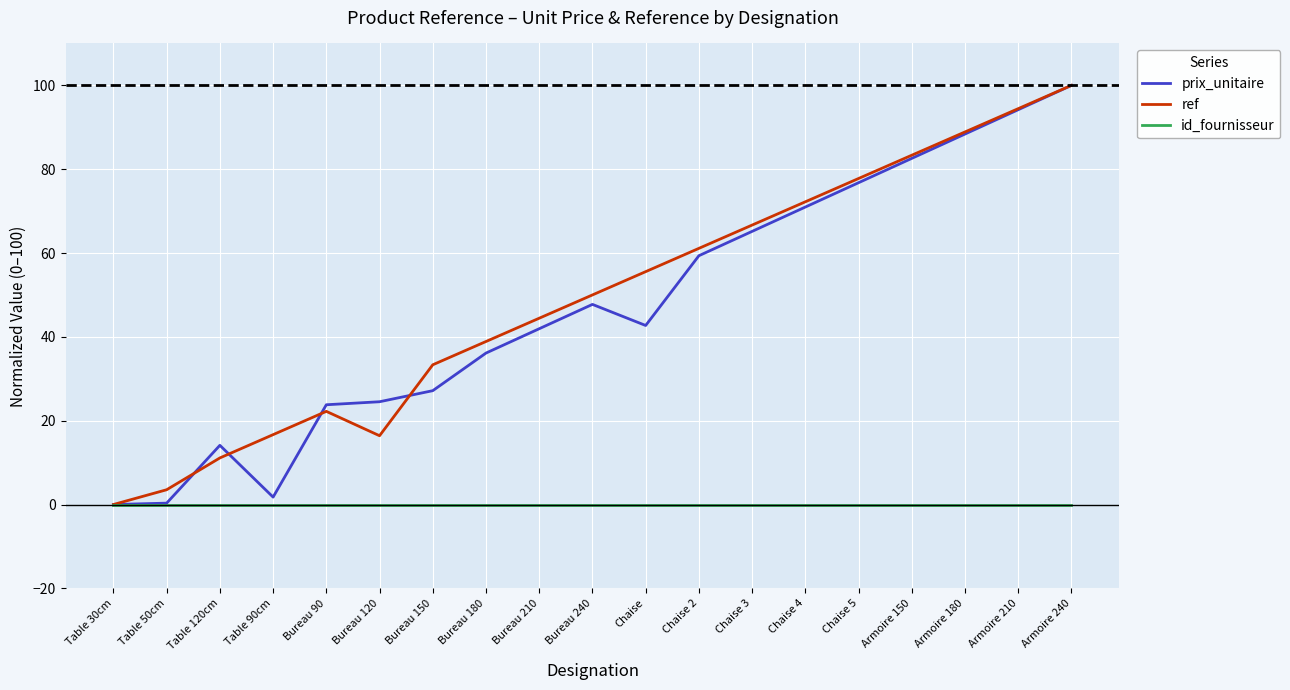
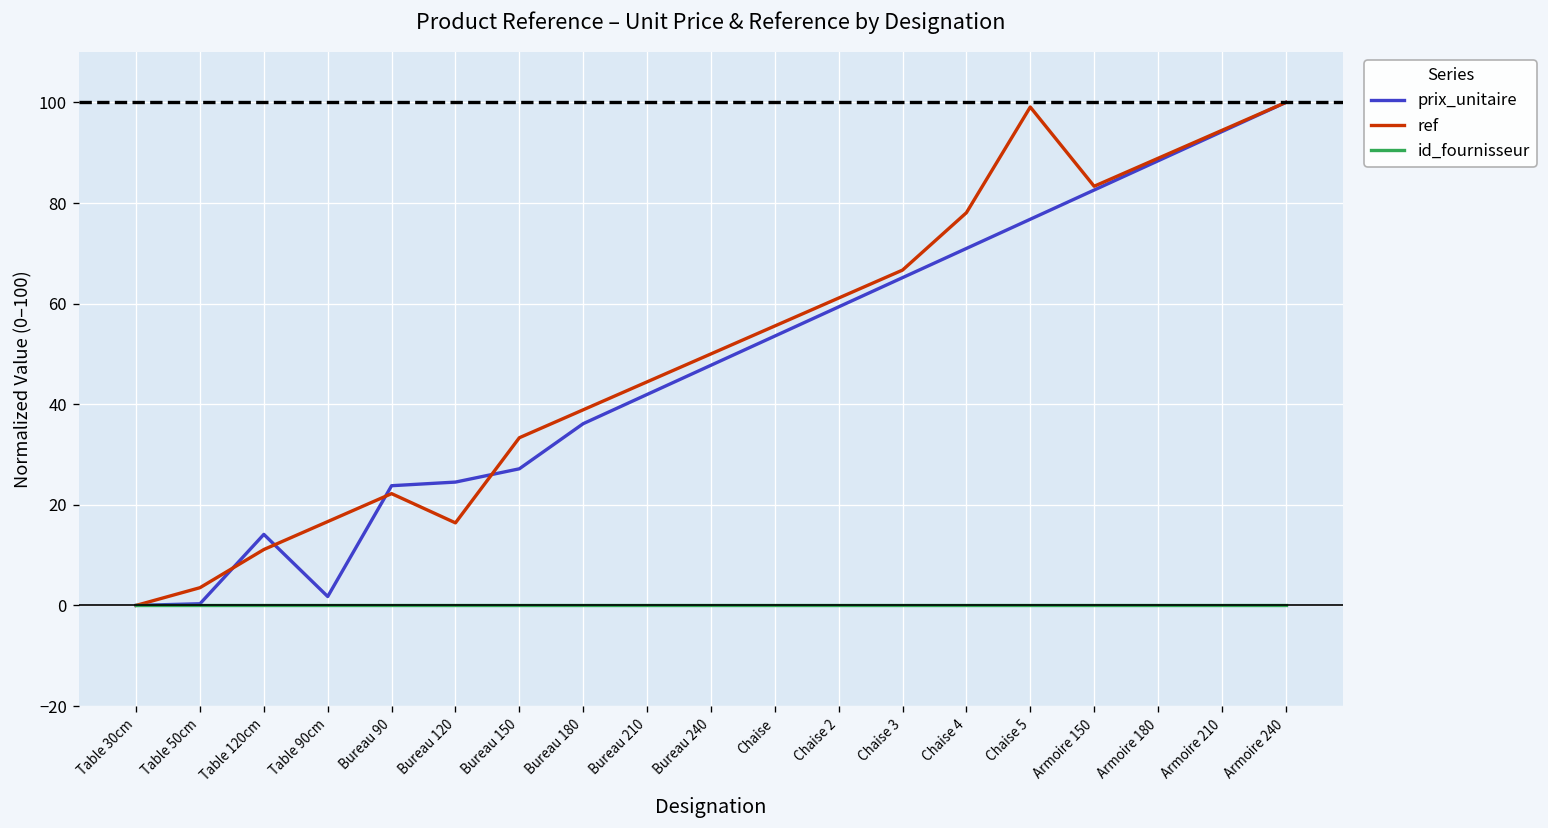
prix_unitaire, Chaise: 43 -> 54
ref, Chaise 4: 72 -> 78
ref, Chaise 5: 78 -> 99
